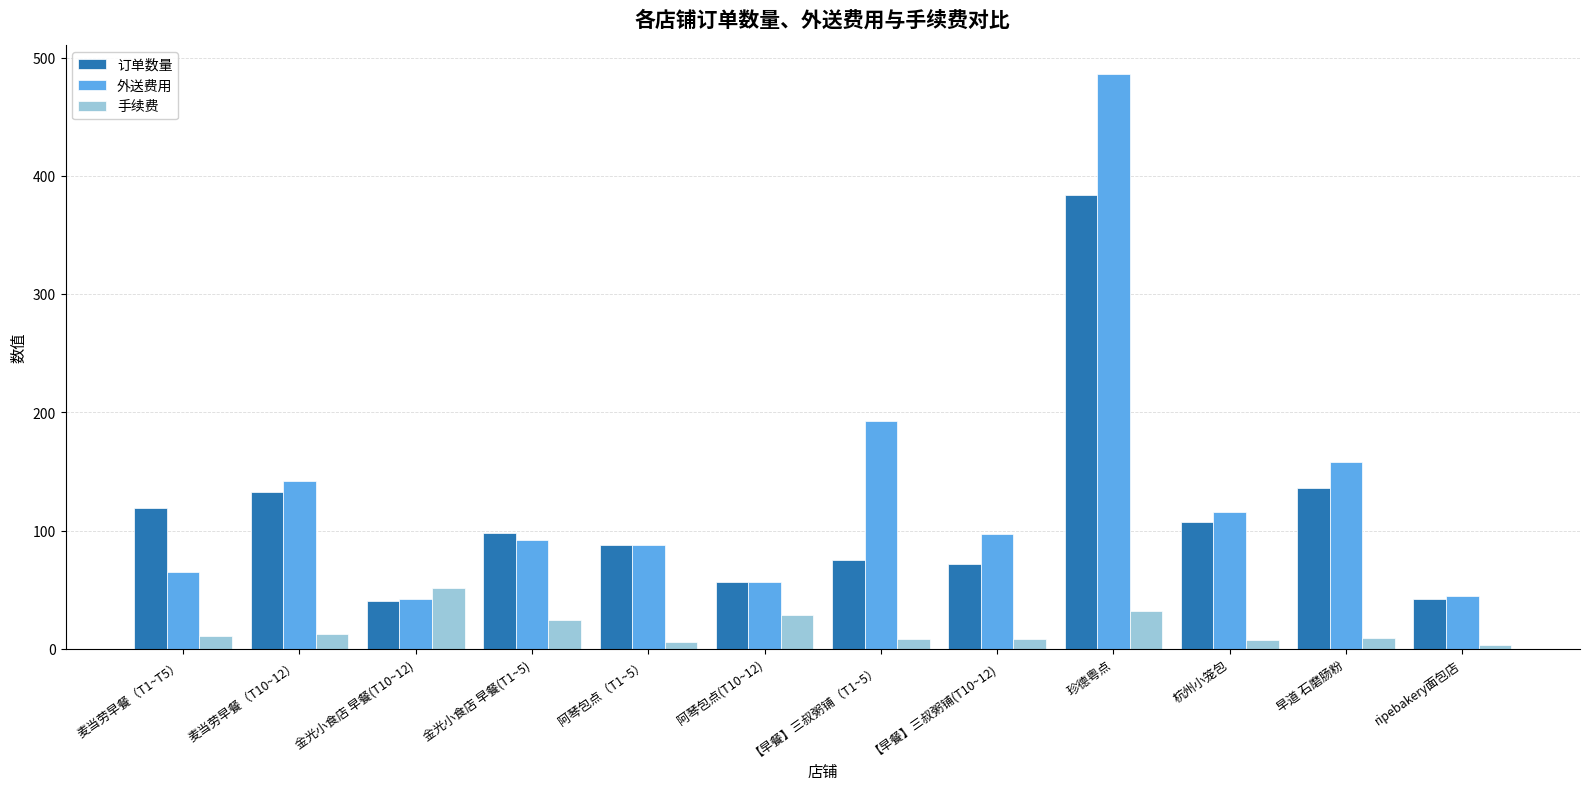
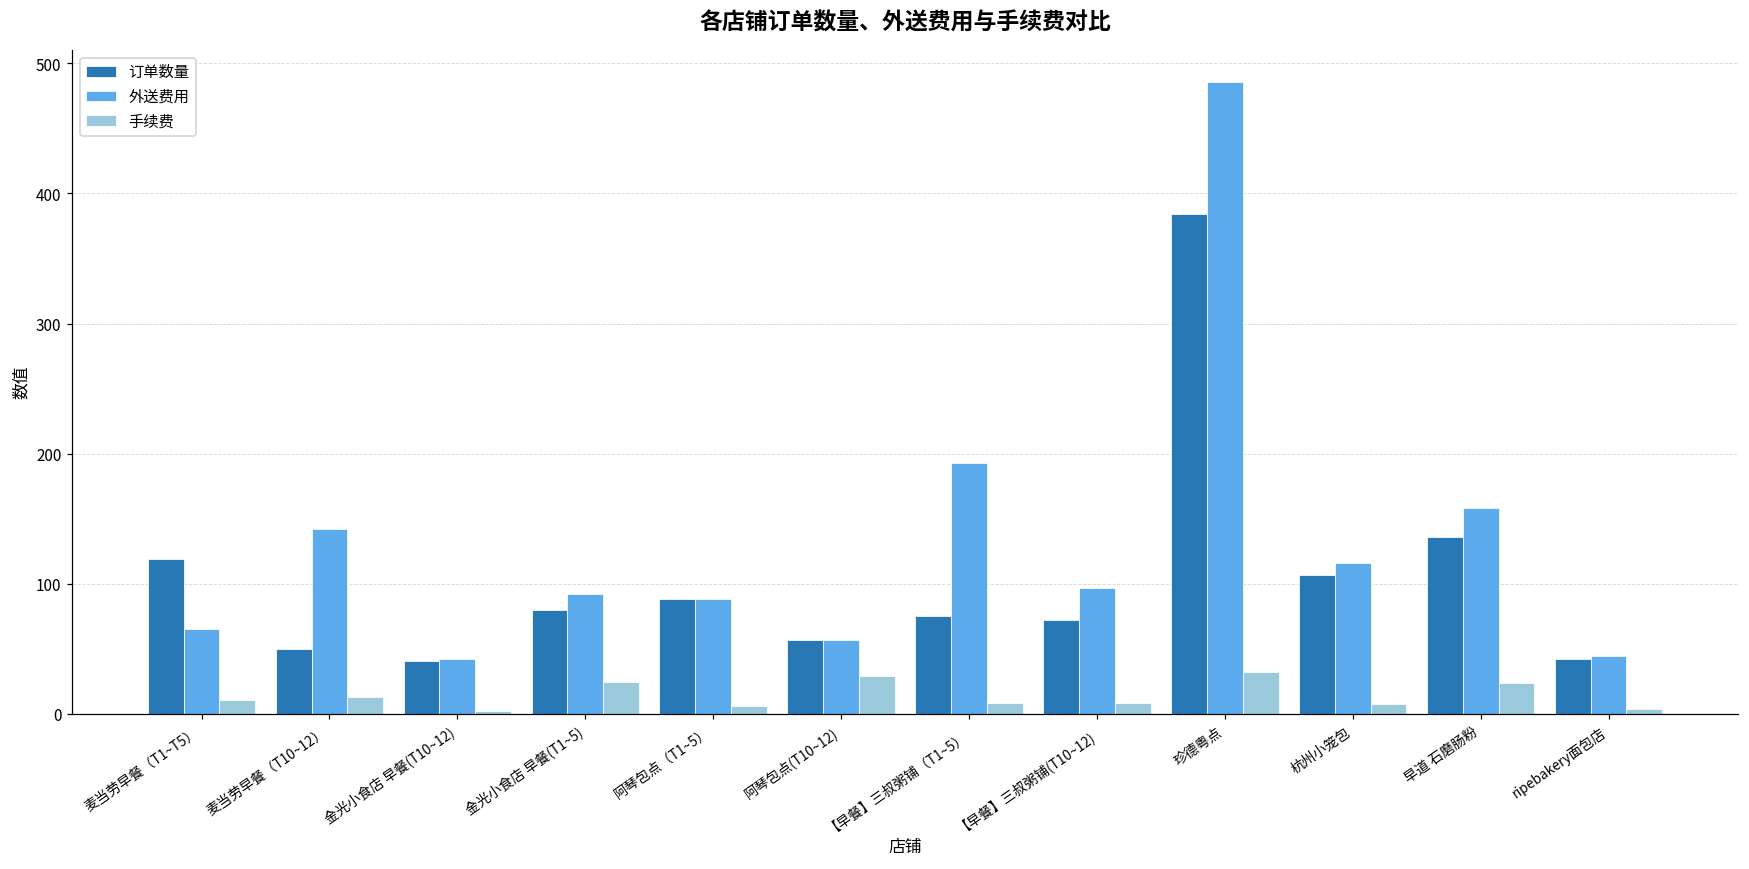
订单数量, 麦当劳早餐（T10~12）: 133 -> 50
手续费, 金光小食店 早餐(T10~12): 51 -> 3
订单数量, 金光小食店 早餐(T1~5): 98 -> 80
手续费, 早道 石磨肠粉: 10 -> 23
